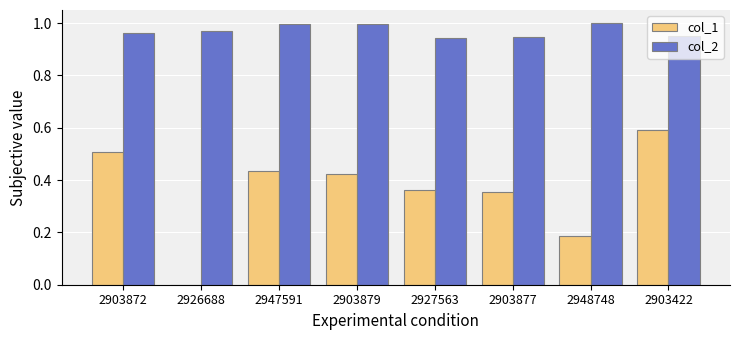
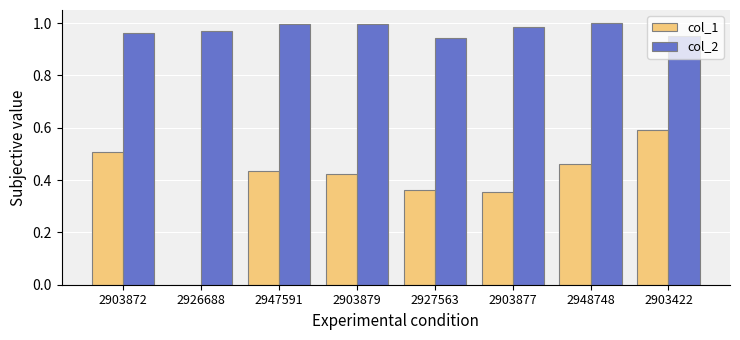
col_2, 2903877: 0.95 -> 0.98
col_1, 2948748: 0.19 -> 0.46
